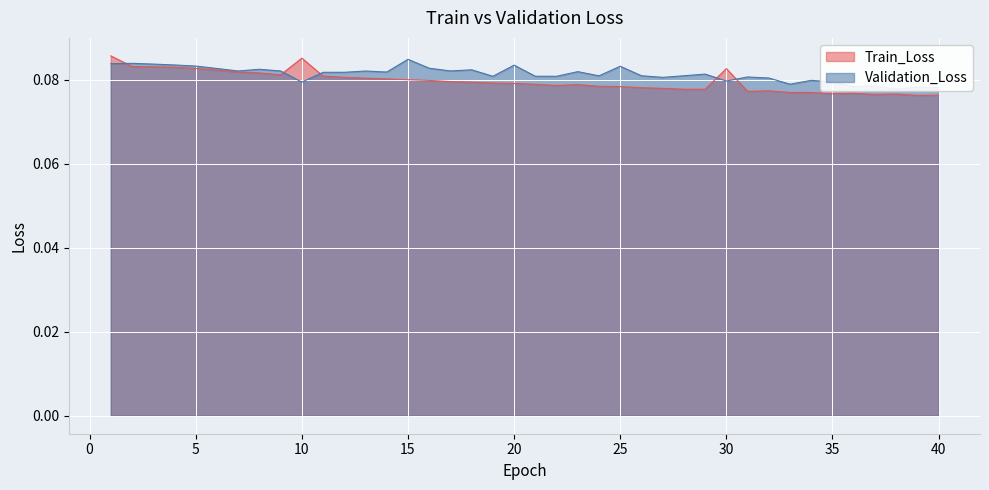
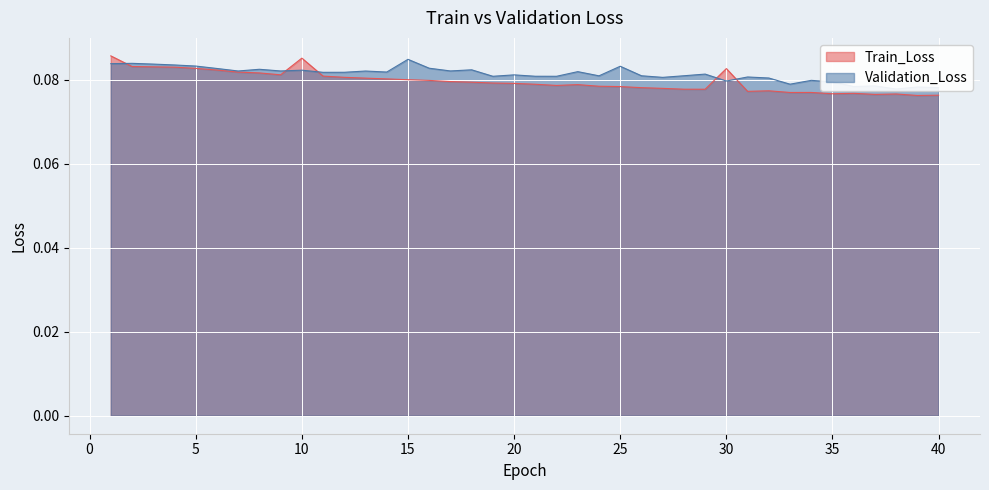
Validation_Loss, 10: 0.079 -> 0.082
Validation_Loss, 20: 0.083 -> 0.081
